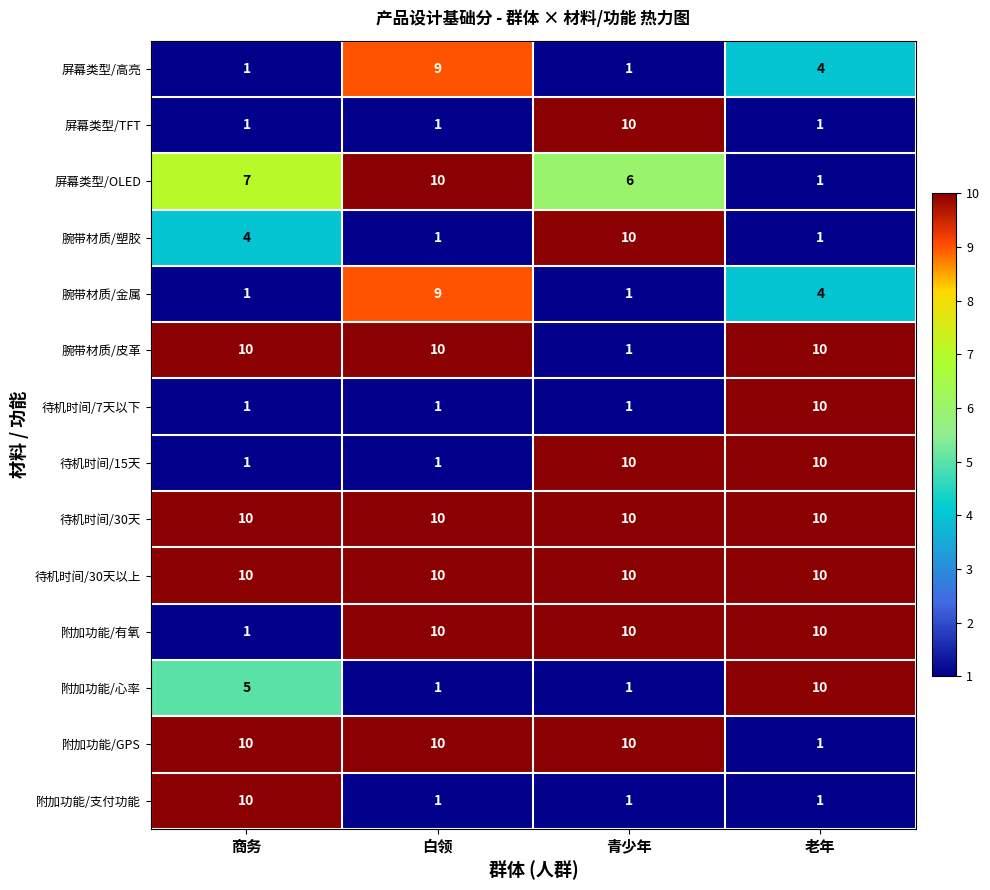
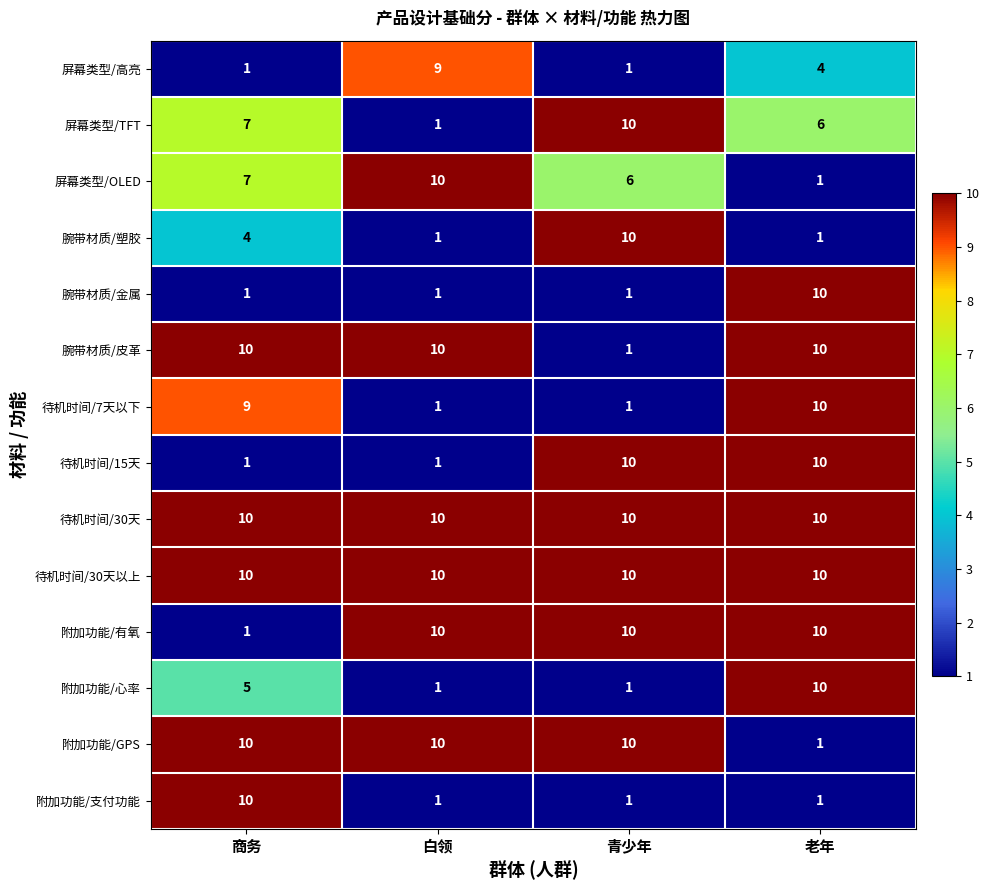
屏幕类型/TFT, 商务: 1 -> 7
屏幕类型/TFT, 老年: 1 -> 6
腕带材质/金属, 白领: 9 -> 1
腕带材质/金属, 老年: 4 -> 10
待机时间/7天以下, 商务: 1 -> 9
